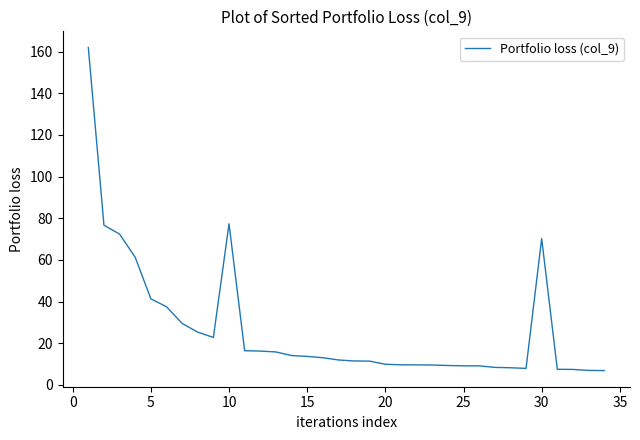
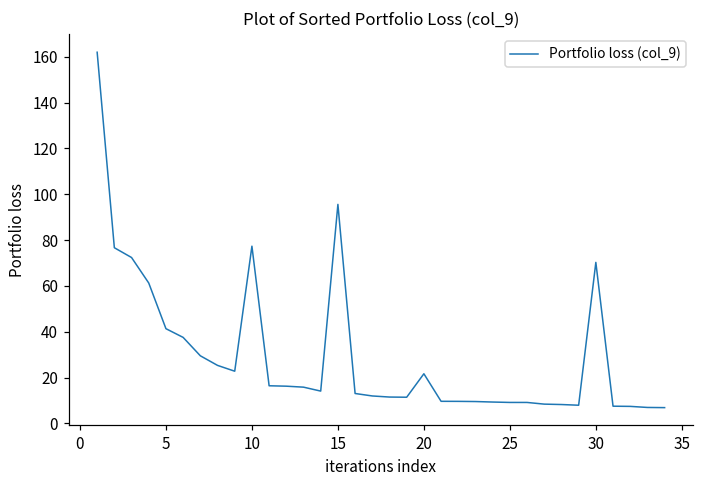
15: 14 -> 96
20: 10 -> 22
